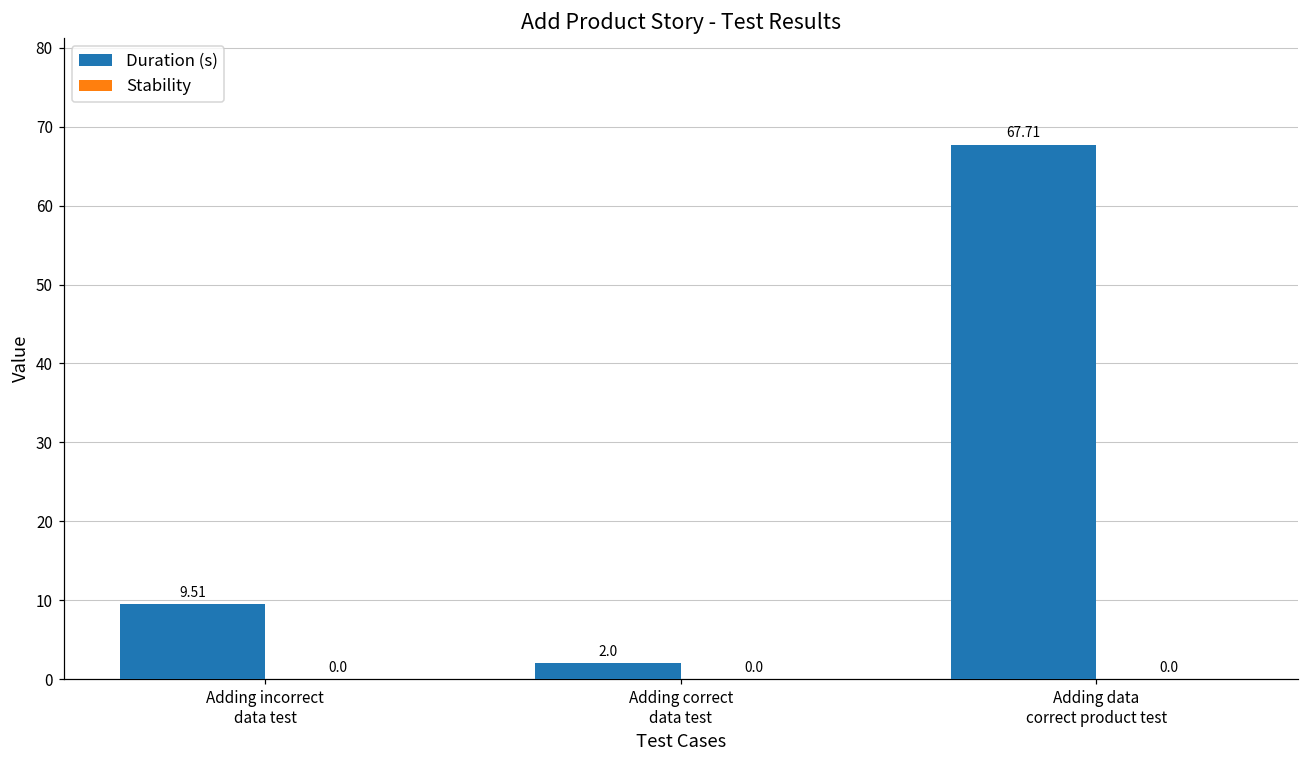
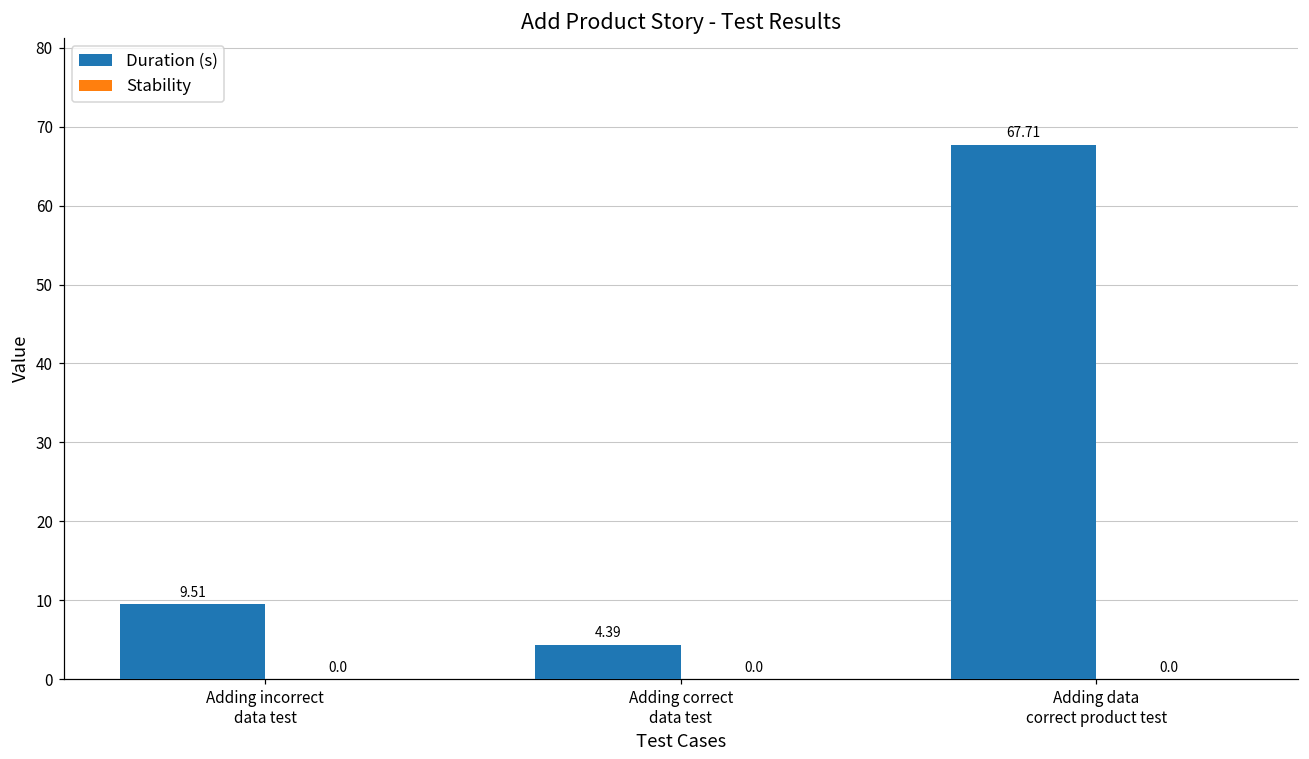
Duration (s), Adding correct data test: 2.0 -> 4.39
